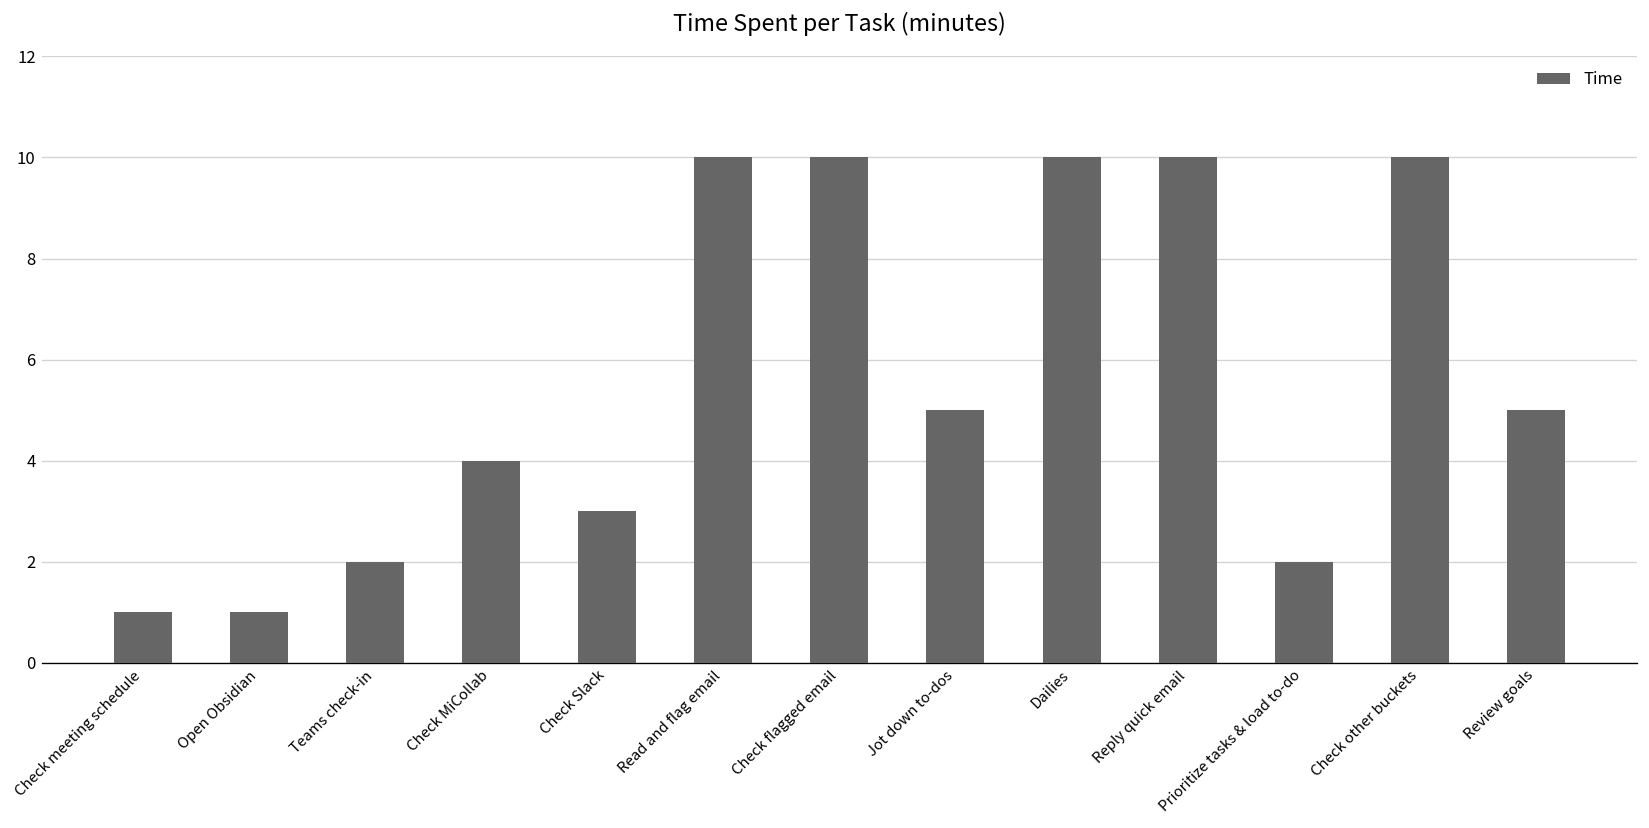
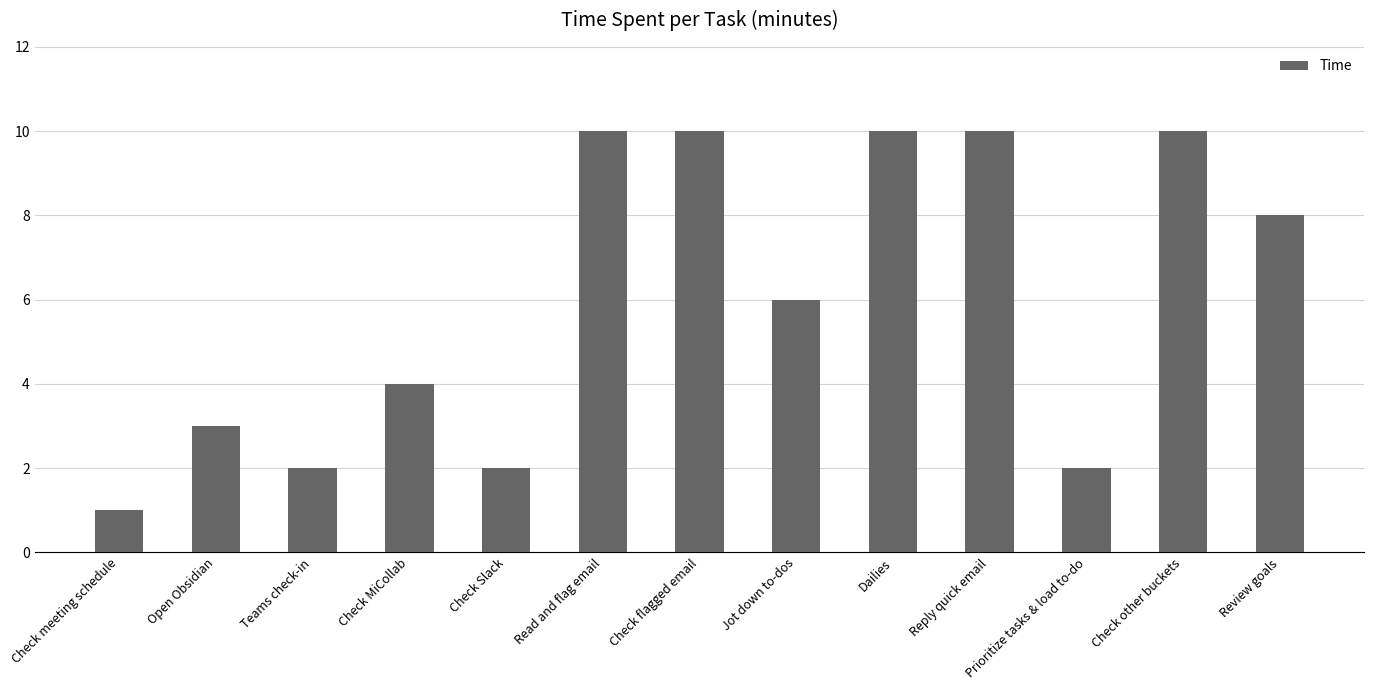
Open Obsidian: 1 -> 3
Check Slack: 3 -> 2
Jot down to-dos: 5 -> 6
Review goals: 5 -> 8
